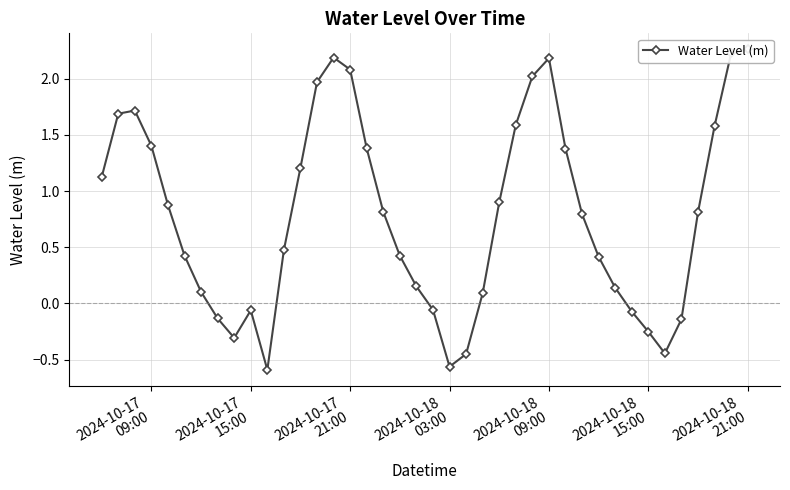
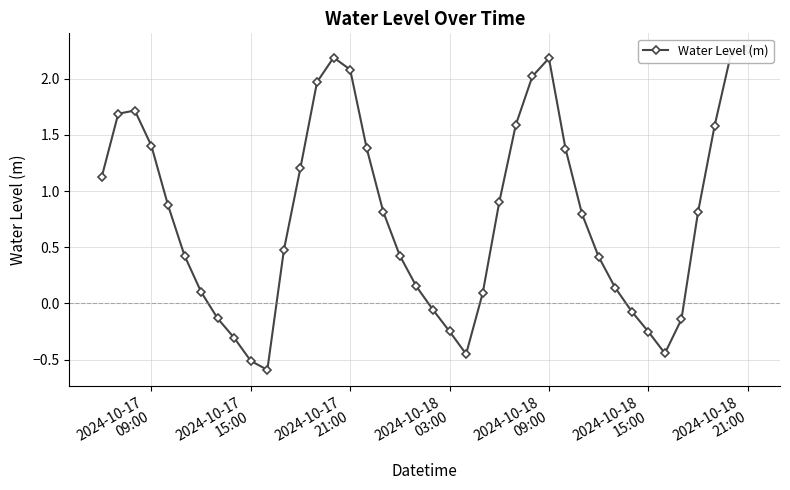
2024-10-17 15:00: -0.06 -> -0.51
2024-10-18 03:00: -0.56 -> -0.25
